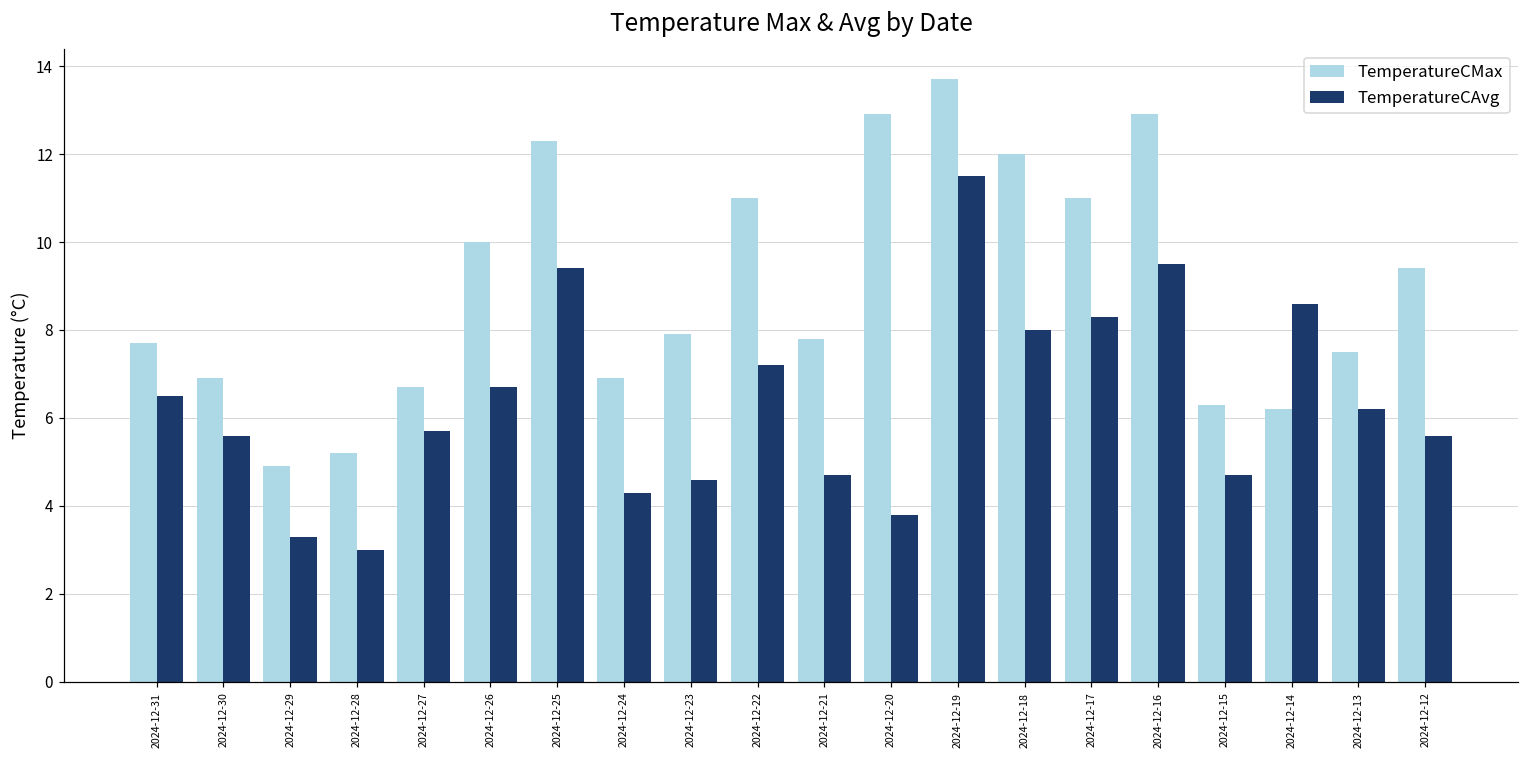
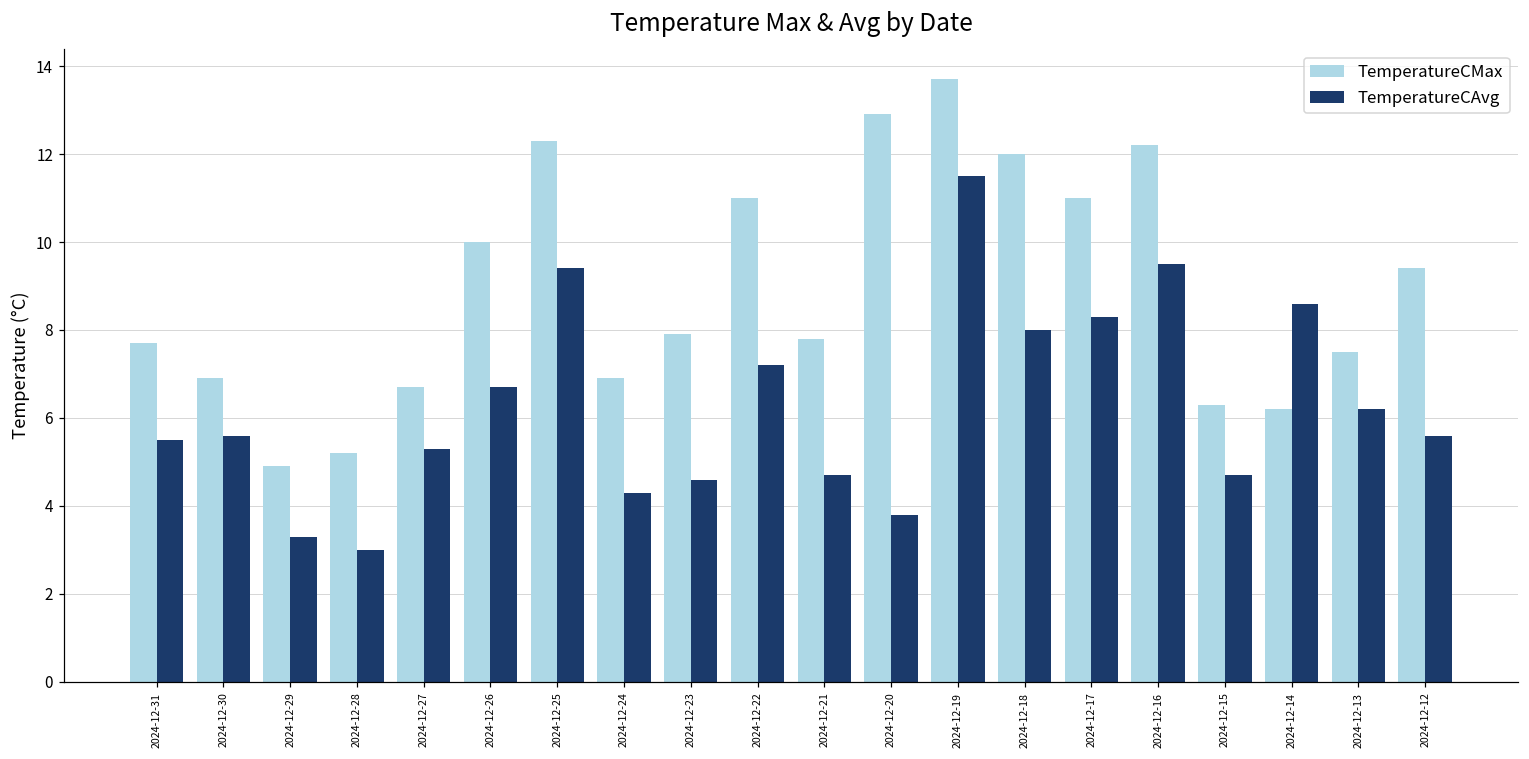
TemperatureCAvg, 2024-12-31: 6.5 -> 5.5
TemperatureCAvg, 2024-12-27: 5.7 -> 5.3
TemperatureCMax, 2024-12-16: 12.9 -> 12.2
